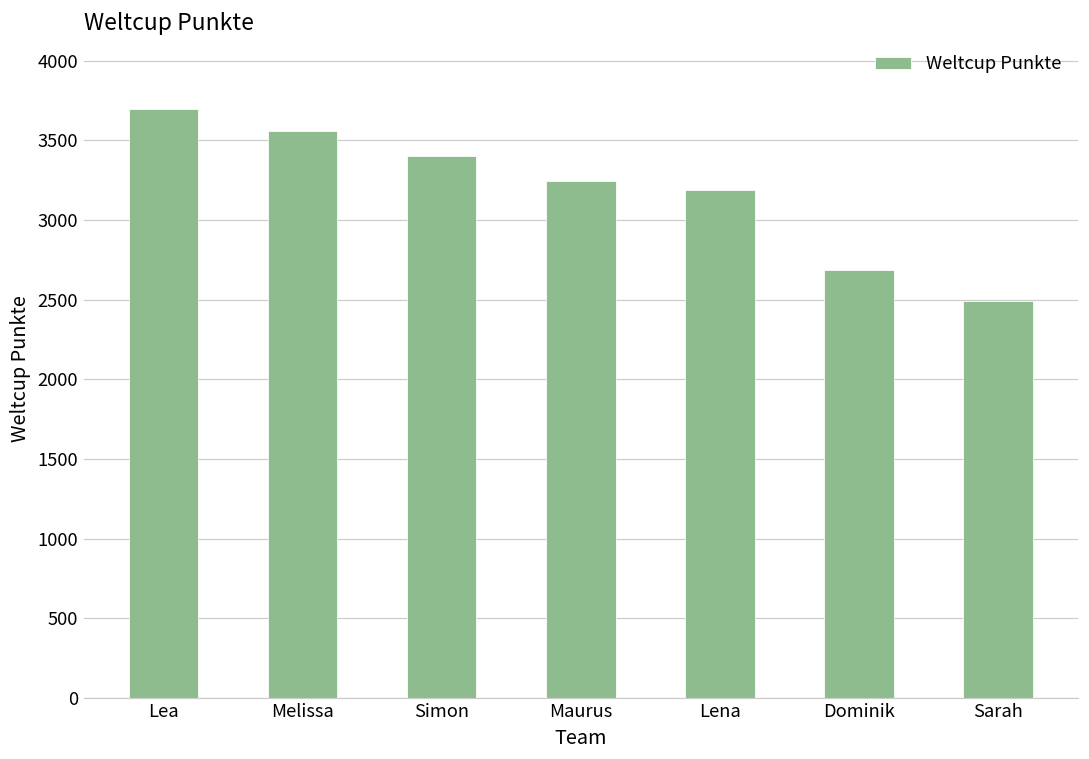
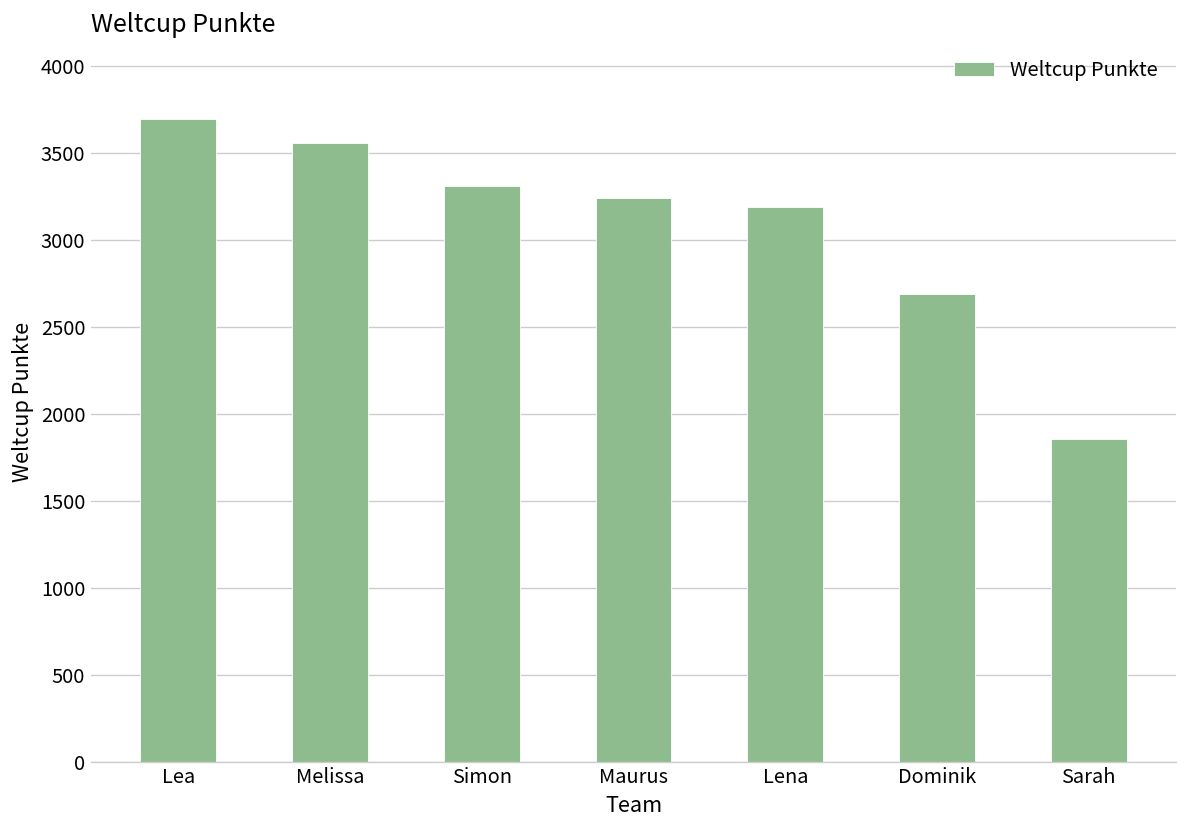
Simon: 3400 -> 3310
Sarah: 2490 -> 1850
